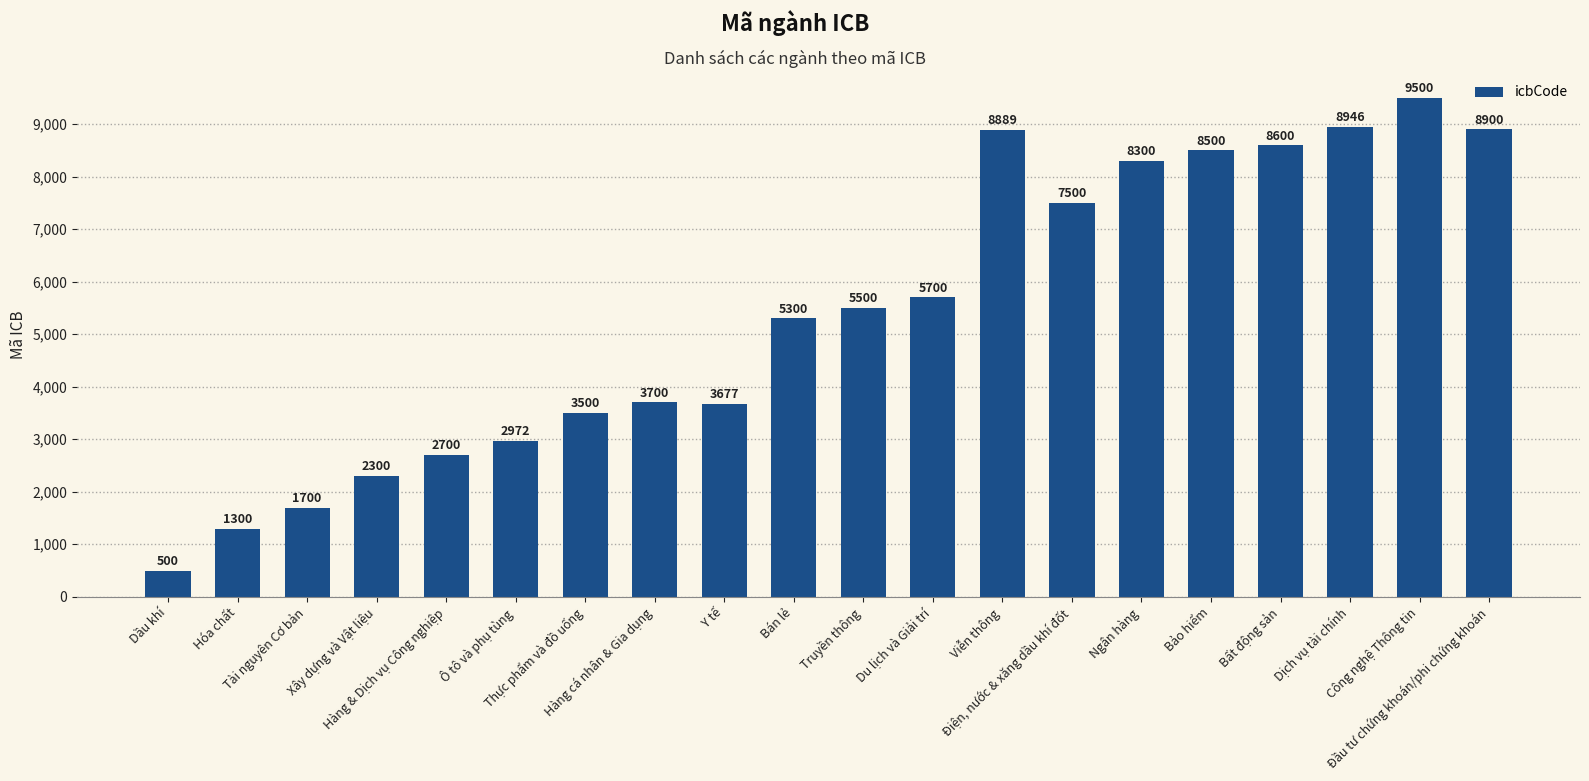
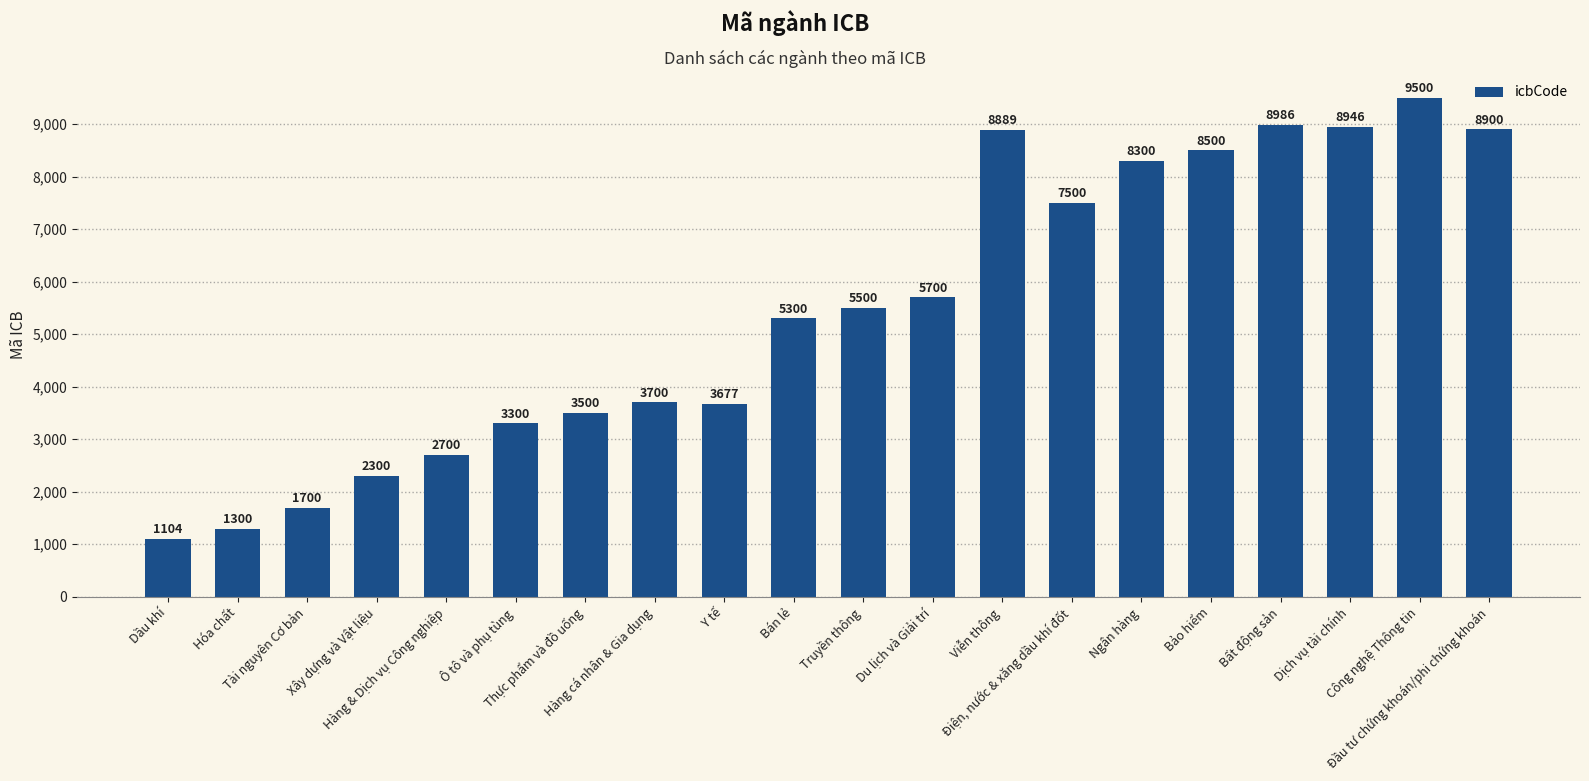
Dầu khí: 500 -> 1104
Ô tô và phụ tùng: 2972 -> 3300
Bất động sản: 8600 -> 8986
